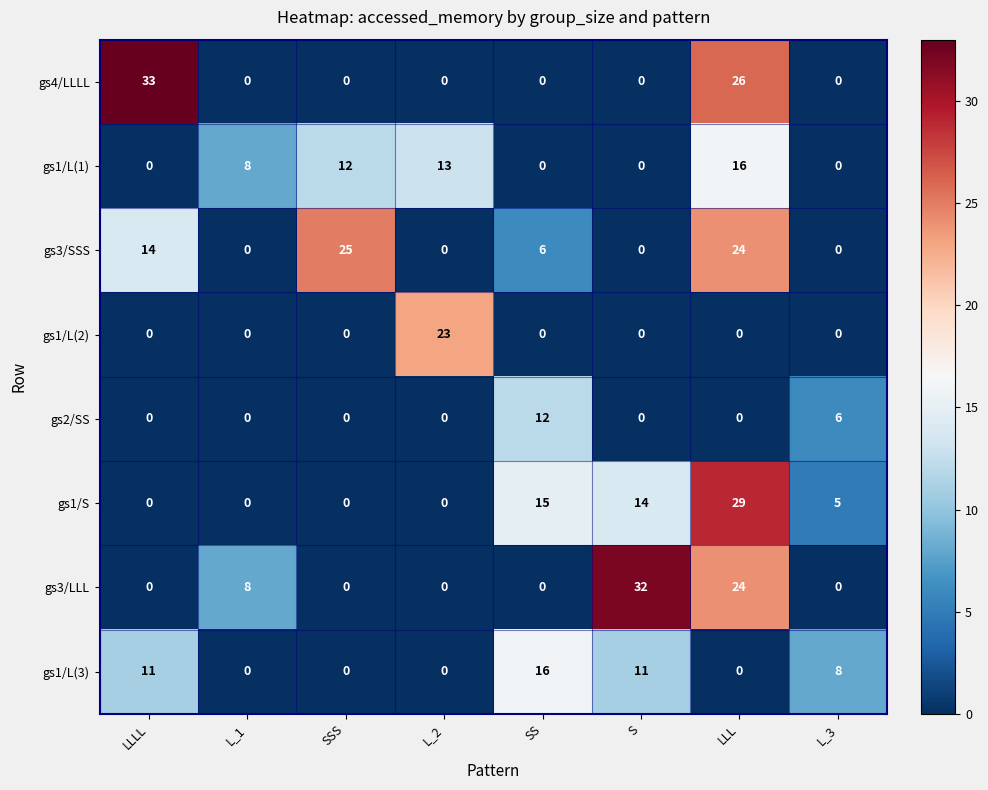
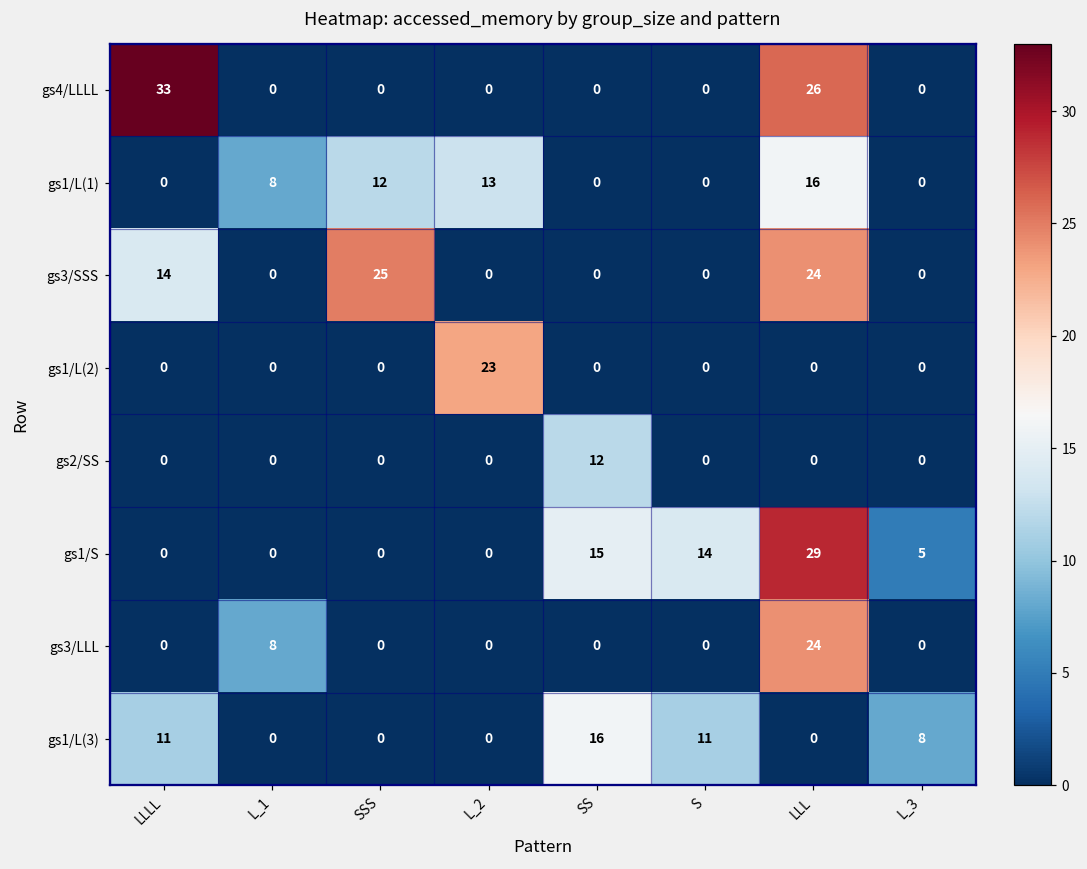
gs3/SSS, SS: 6 -> 0
gs2/SS, L_3: 6 -> 0
gs3/LLL, S: 32 -> 0
